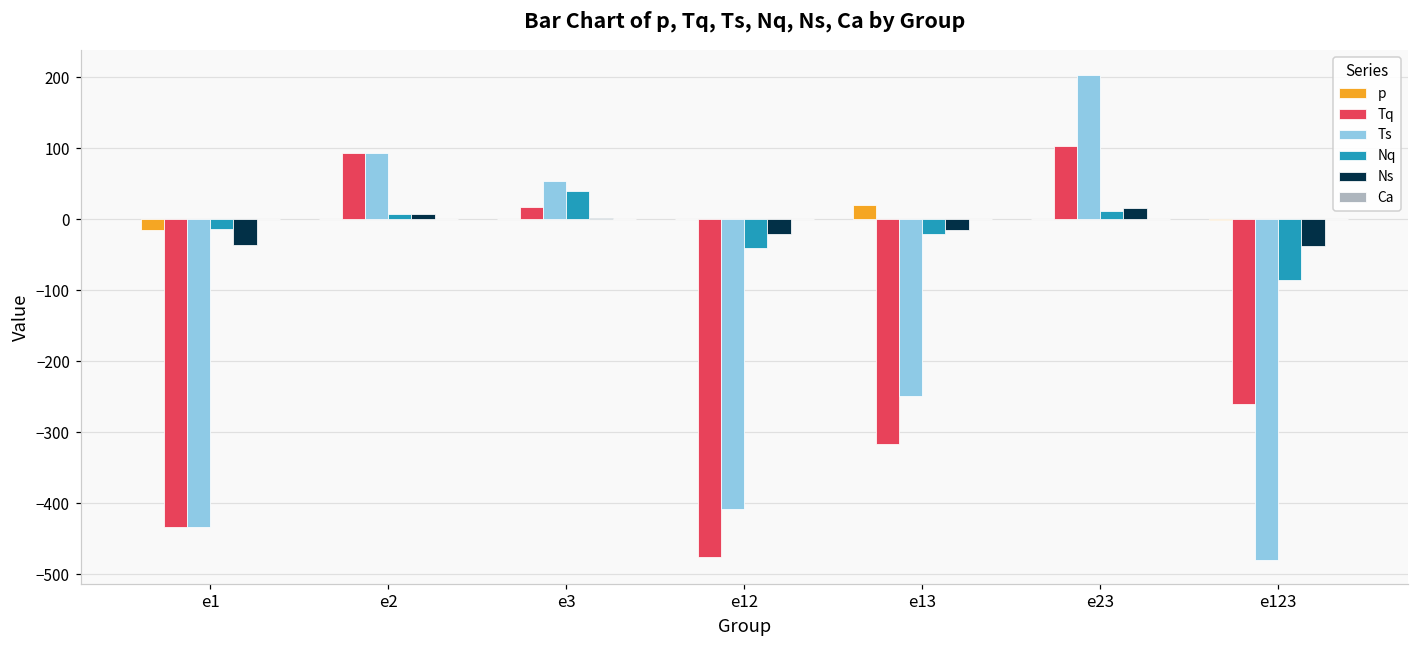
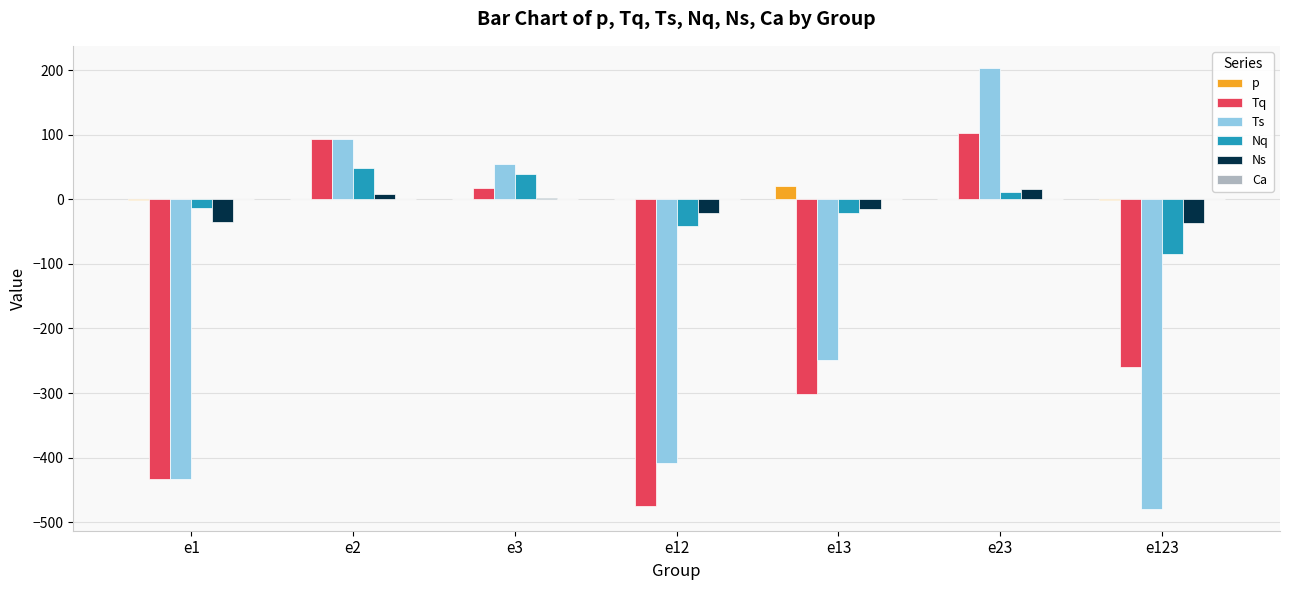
p, e1: -10 -> 0
Nq, e2: 10 -> 50
Tq, e13: -320 -> -300
